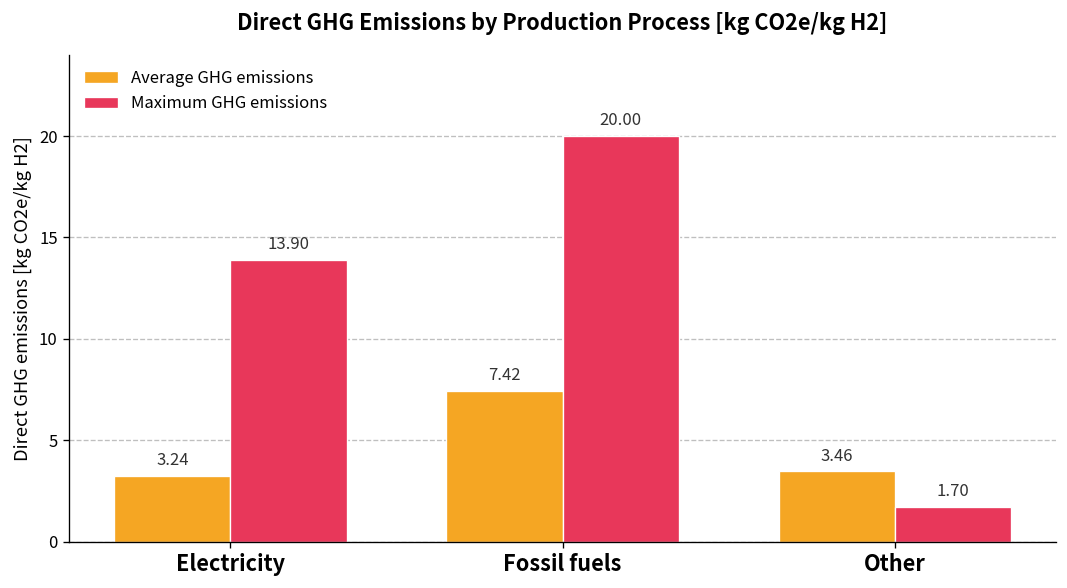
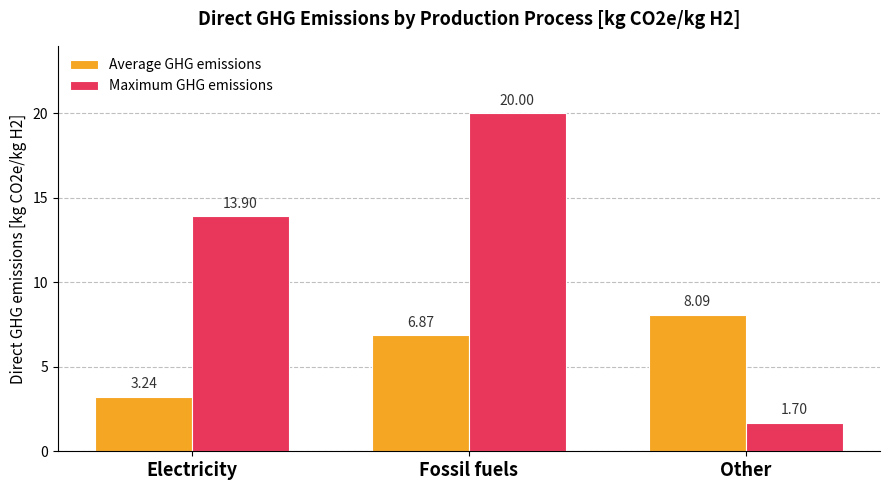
Average GHG emissions, Fossil fuels: 7.42 -> 6.87
Average GHG emissions, Other: 3.46 -> 8.09
